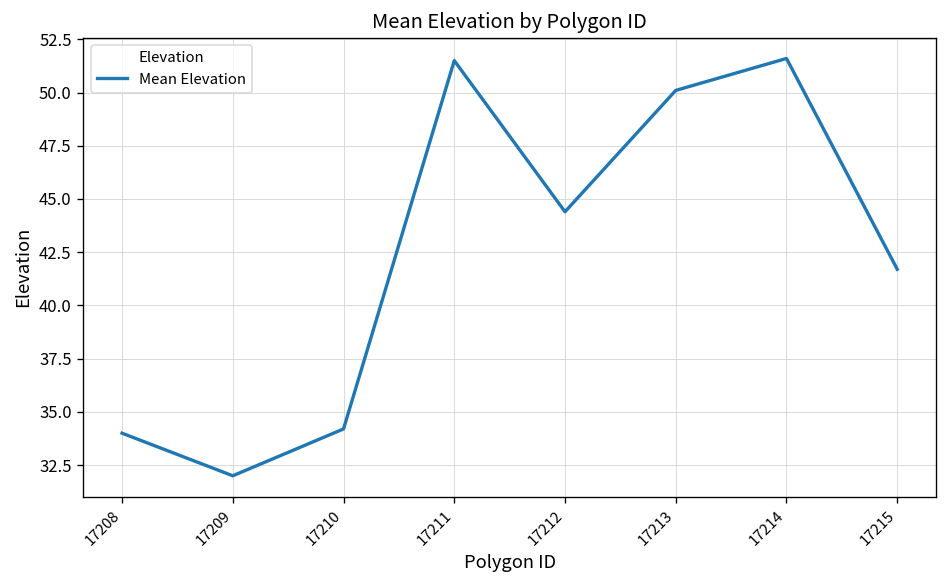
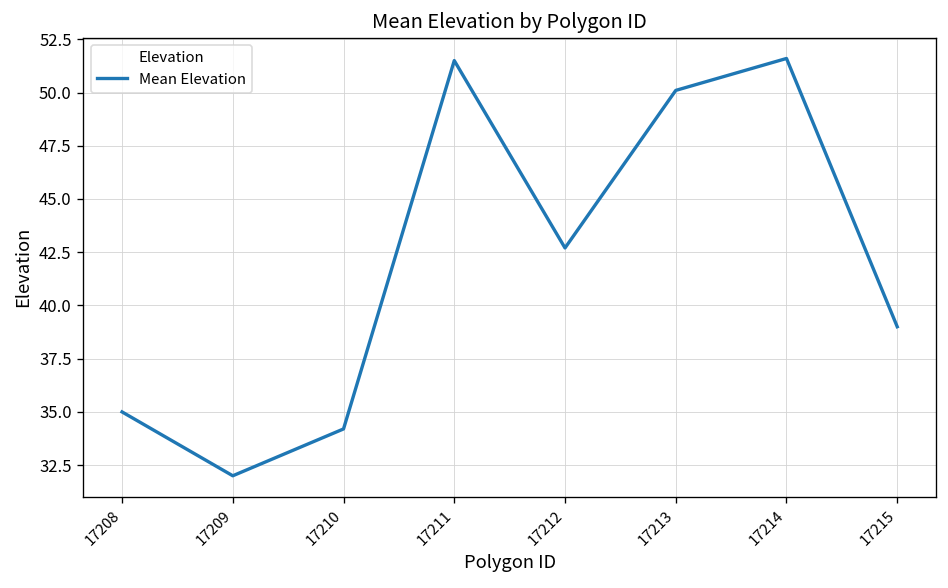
17208: 34 -> 35
17212: 44.4 -> 42.7
17215: 41.7 -> 39.0
